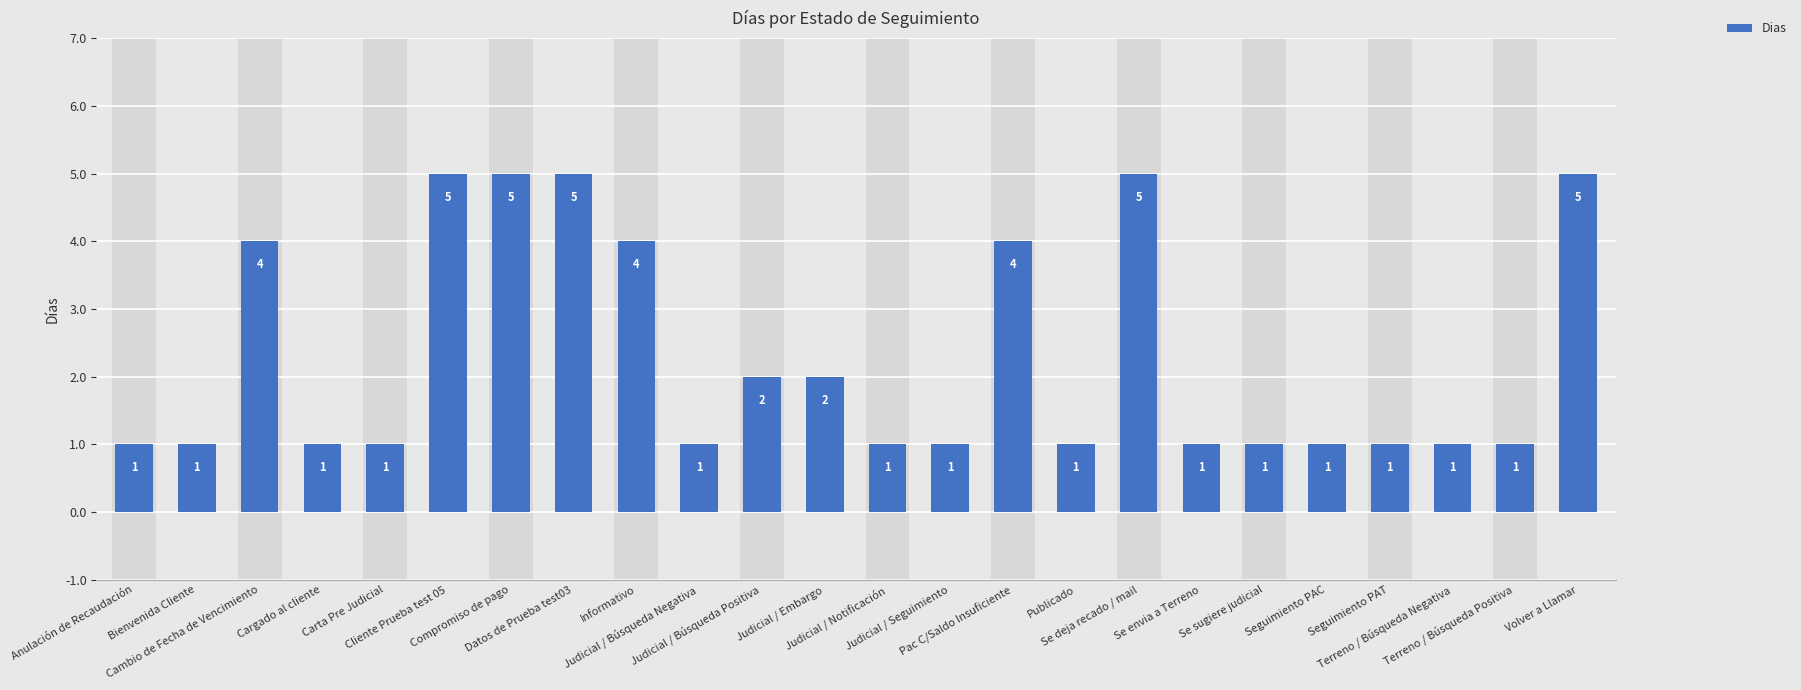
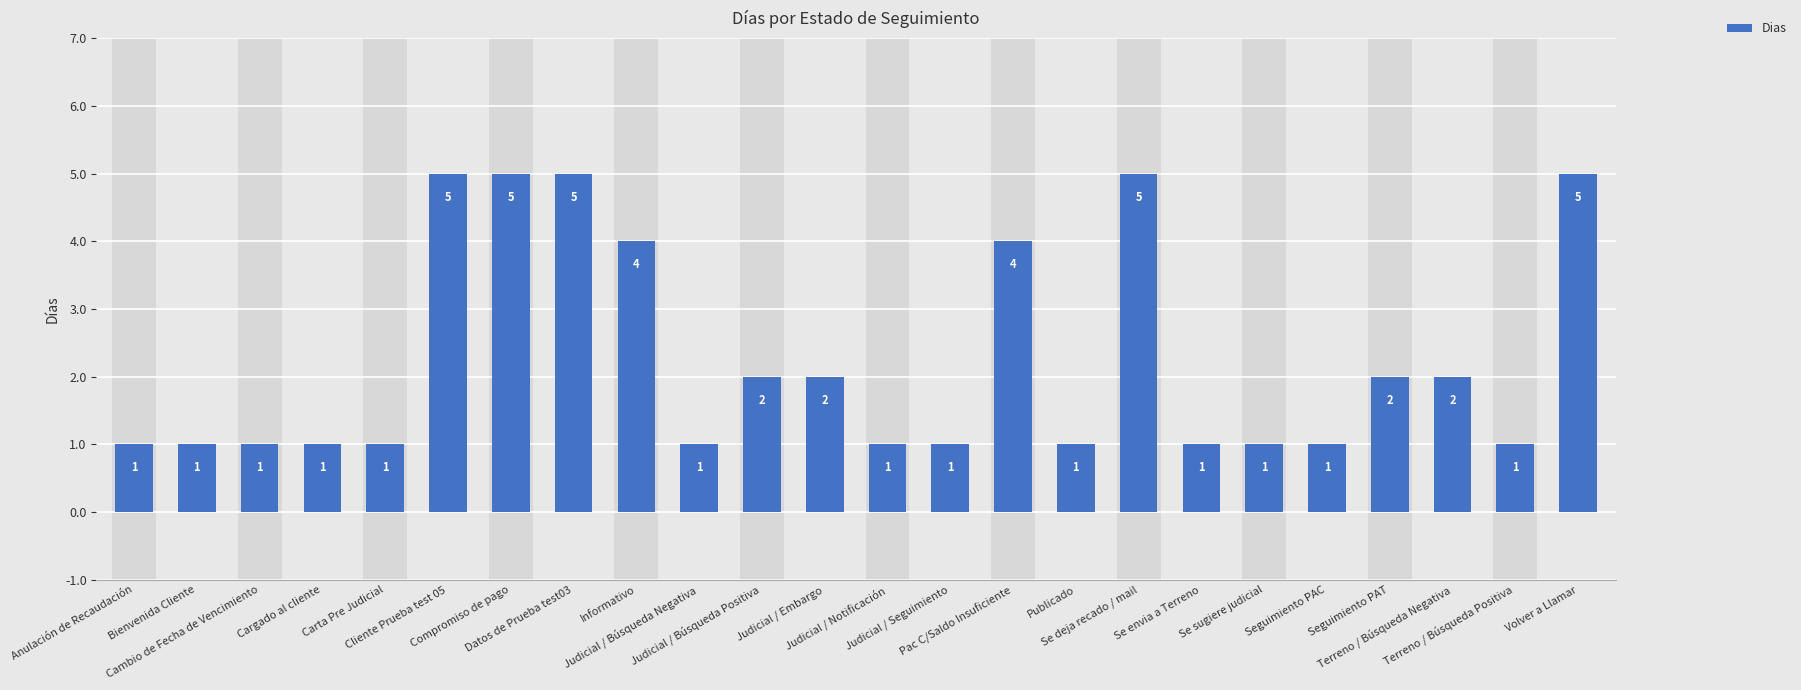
Cambio de Fecha de Vencimiento: 4 -> 1
Seguimiento PAT: 1 -> 2
Terreno / Búsqueda Negativa: 1 -> 2
